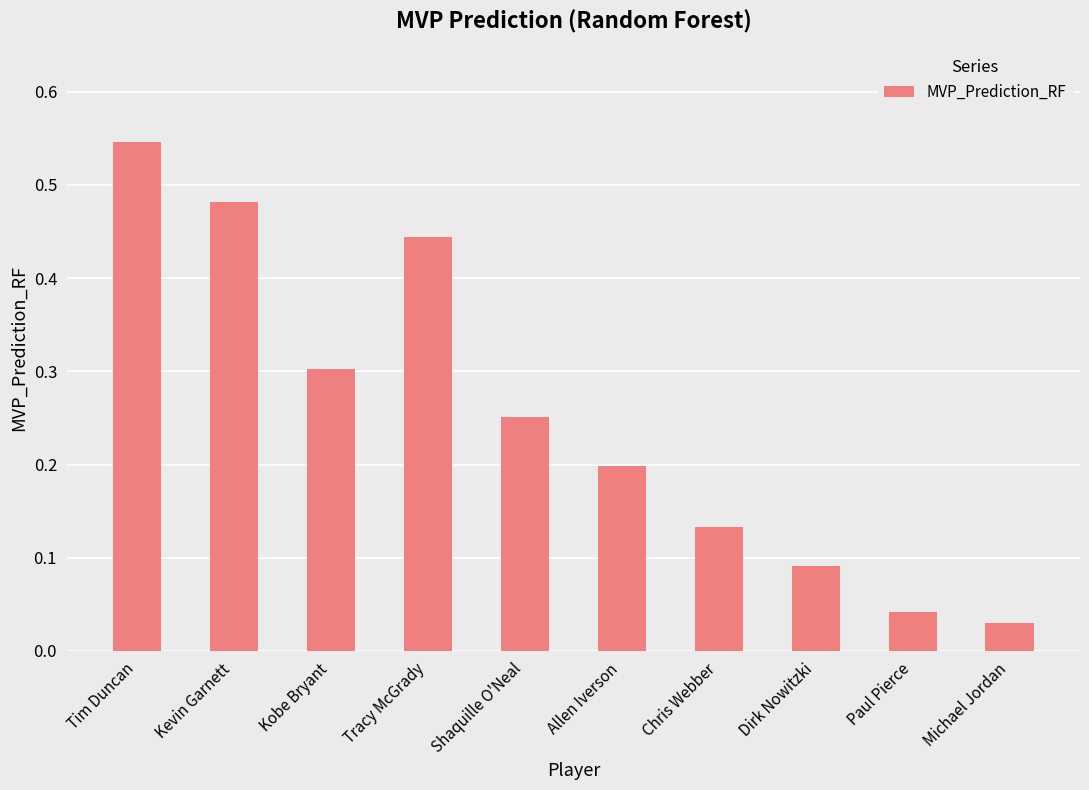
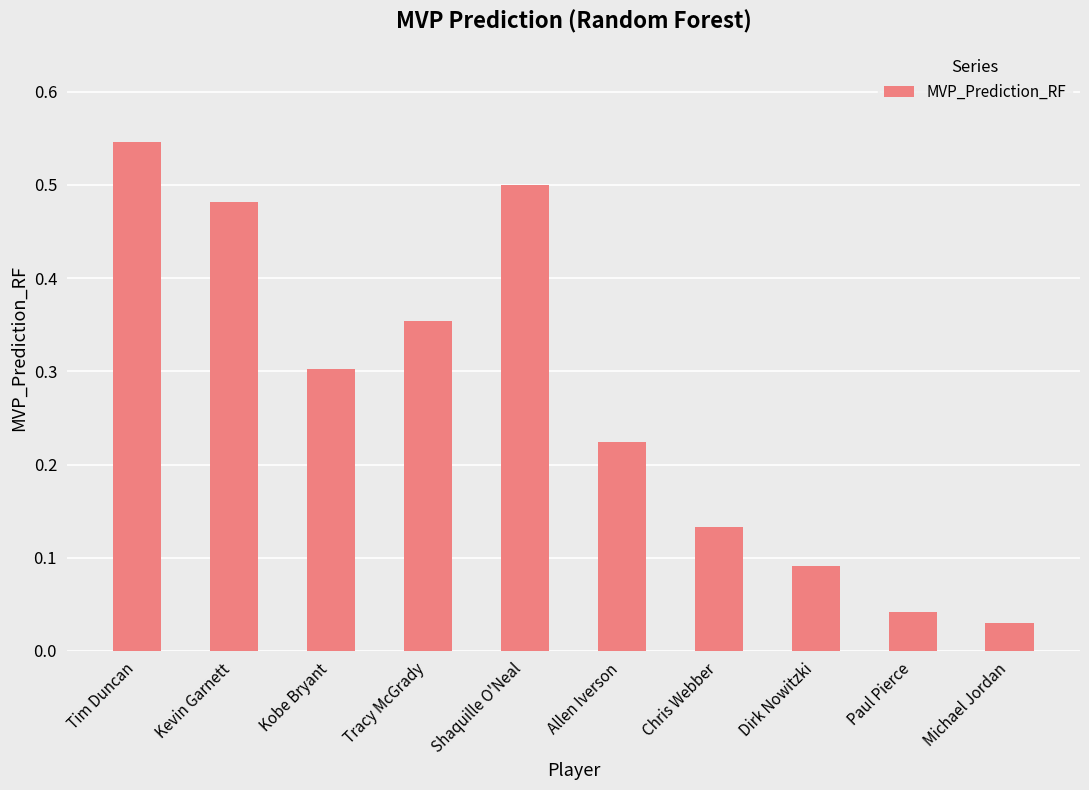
Tracy McGrady: 0.44 -> 0.35
Shaquille O'Neal: 0.25 -> 0.50
Allen Iverson: 0.20 -> 0.22
